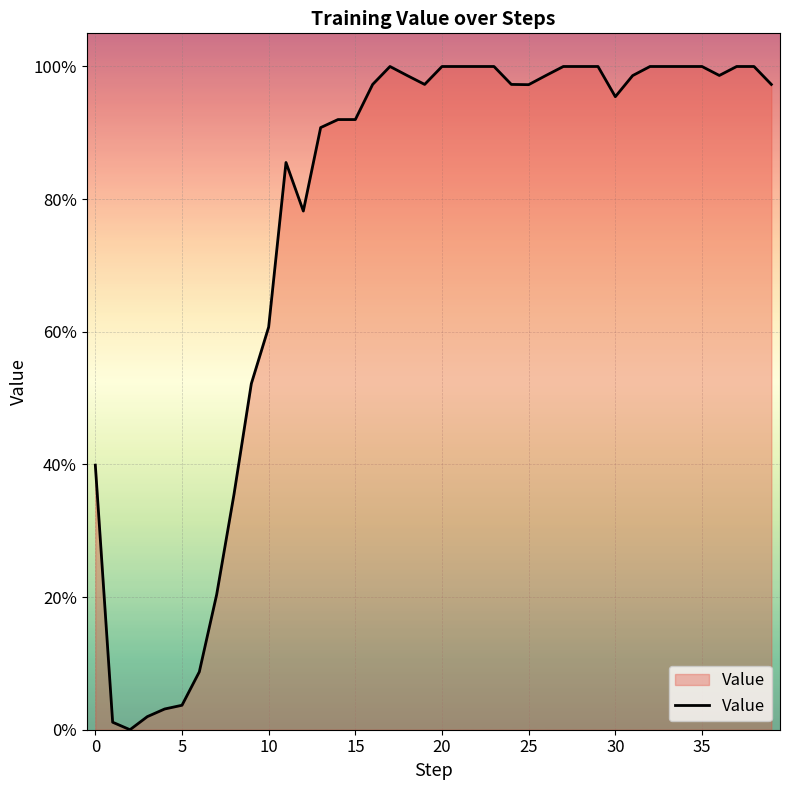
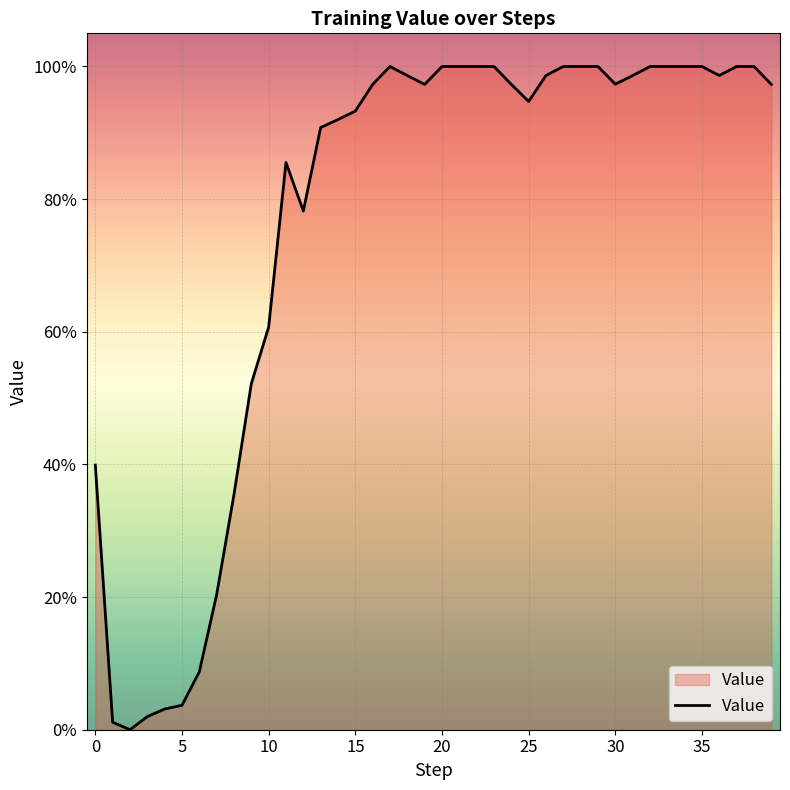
15: 92% -> 93%
25: 97% -> 95%
30: 95% -> 97%
